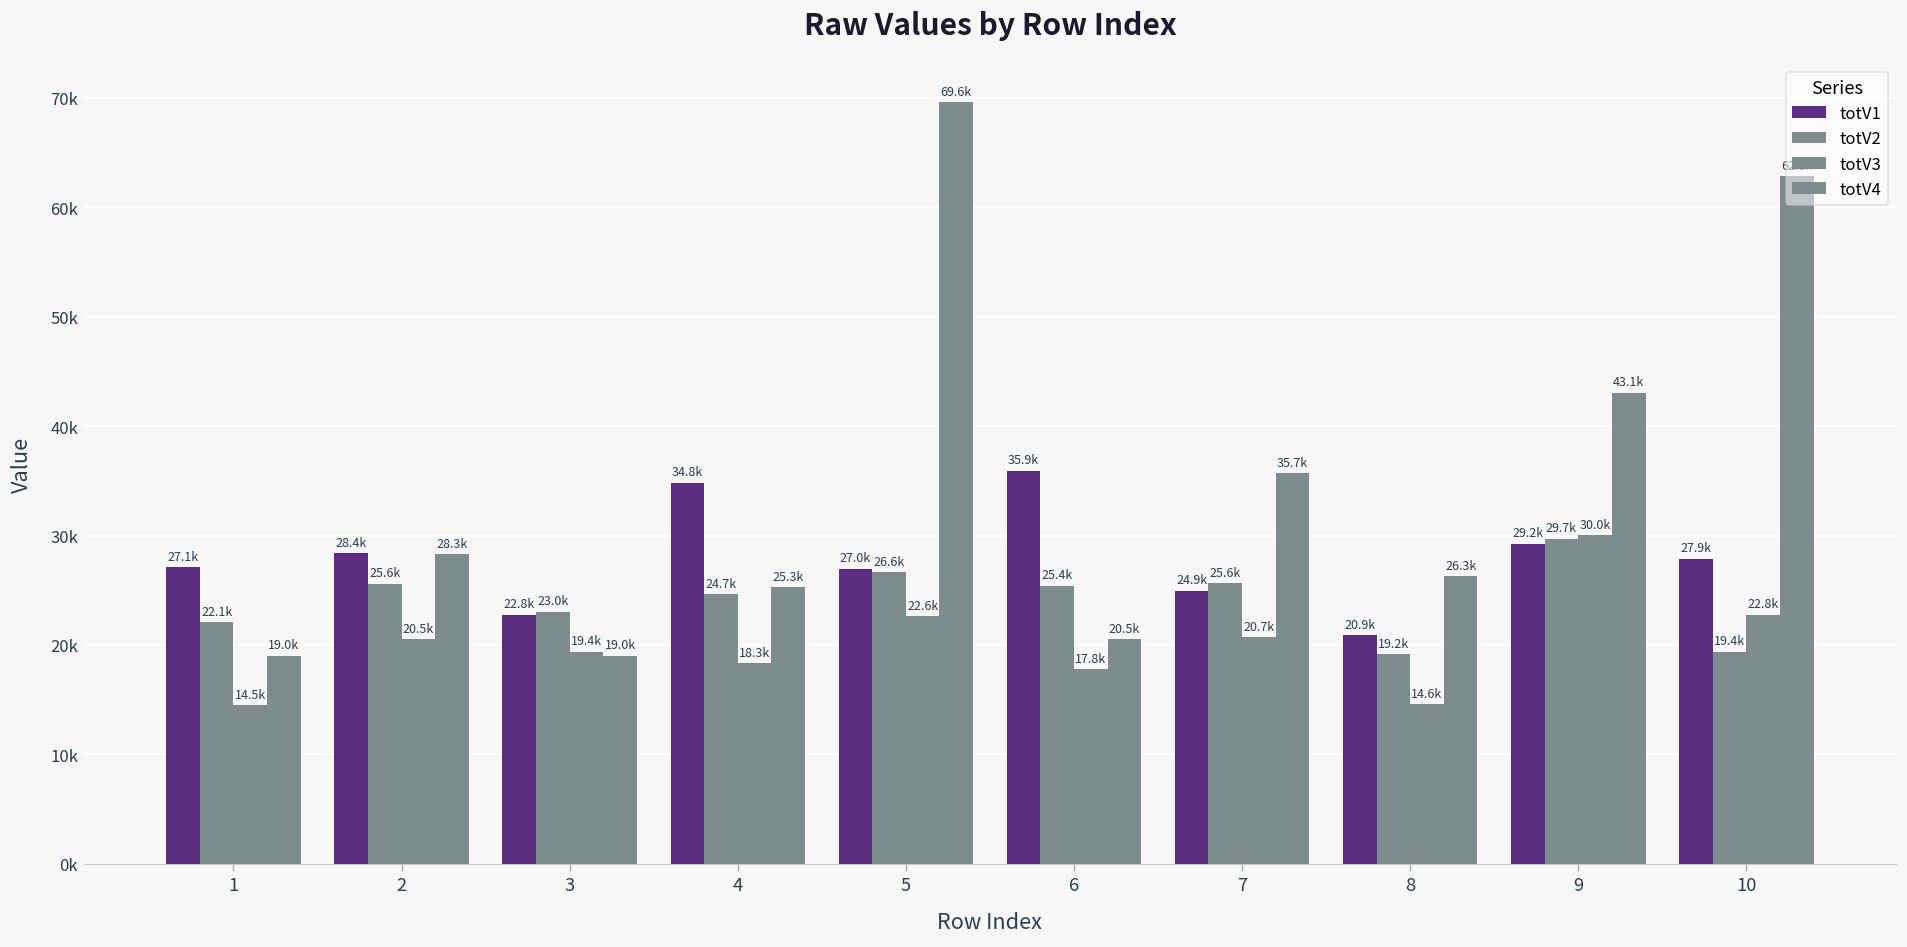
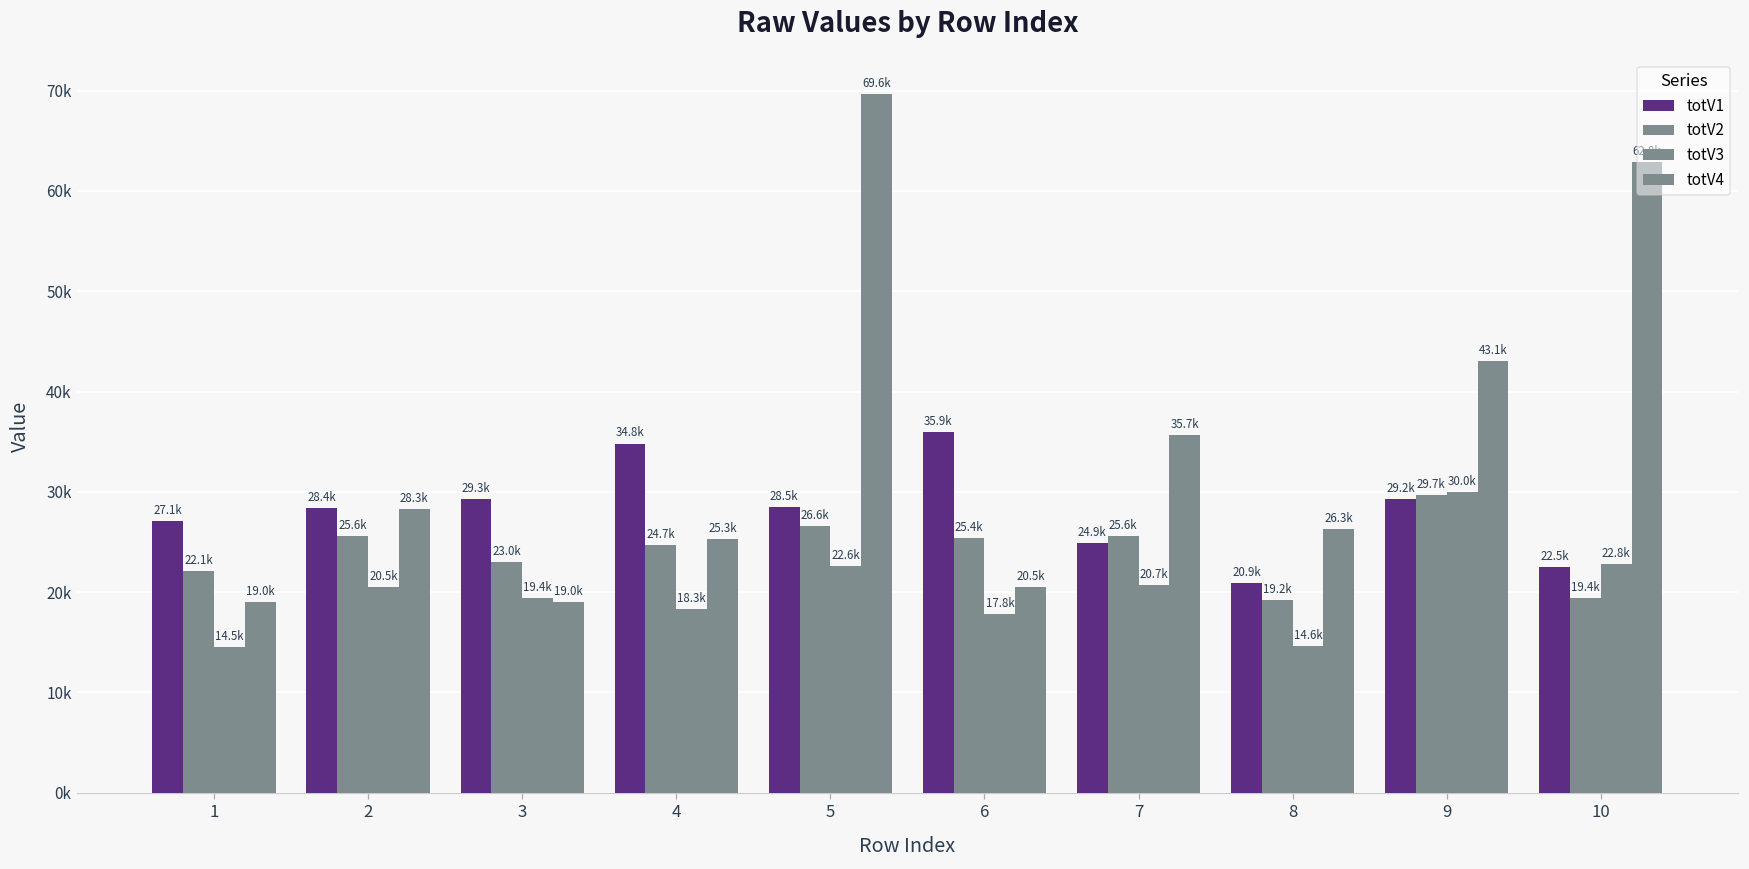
totV1, 3: 22.8k -> 29.3k
totV1, 5: 27.0k -> 28.5k
totV1, 10: 27.9k -> 22.5k
